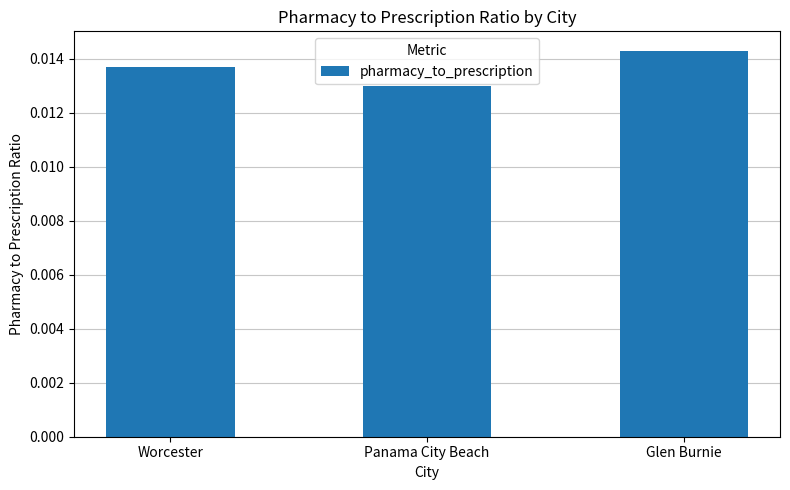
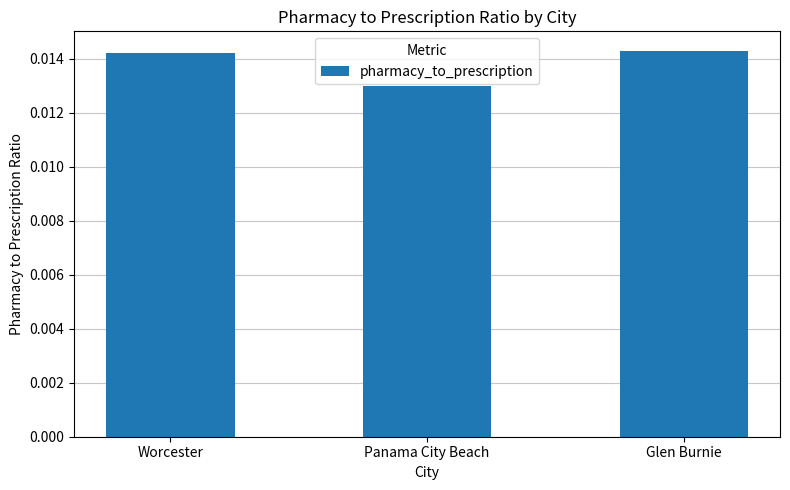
Worcester: 0.0137 -> 0.0142
